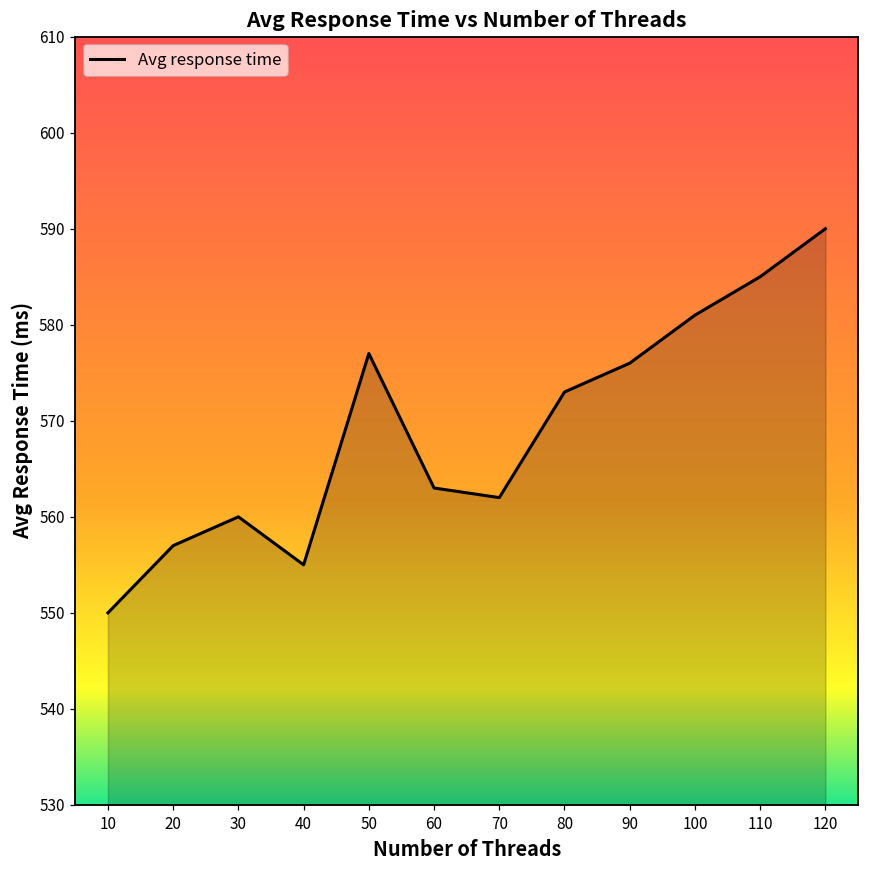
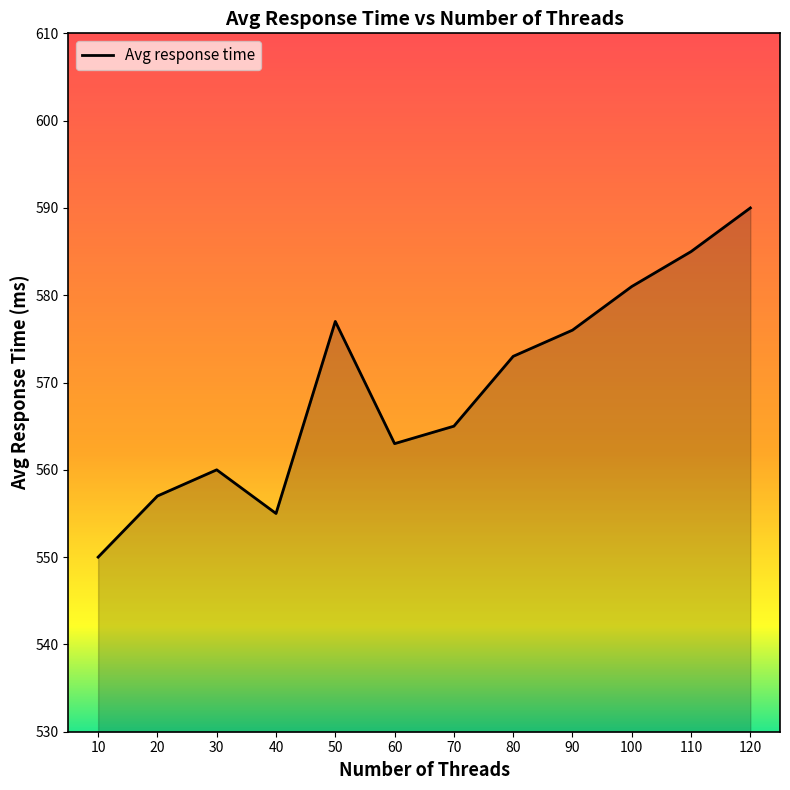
70: 562 -> 565
